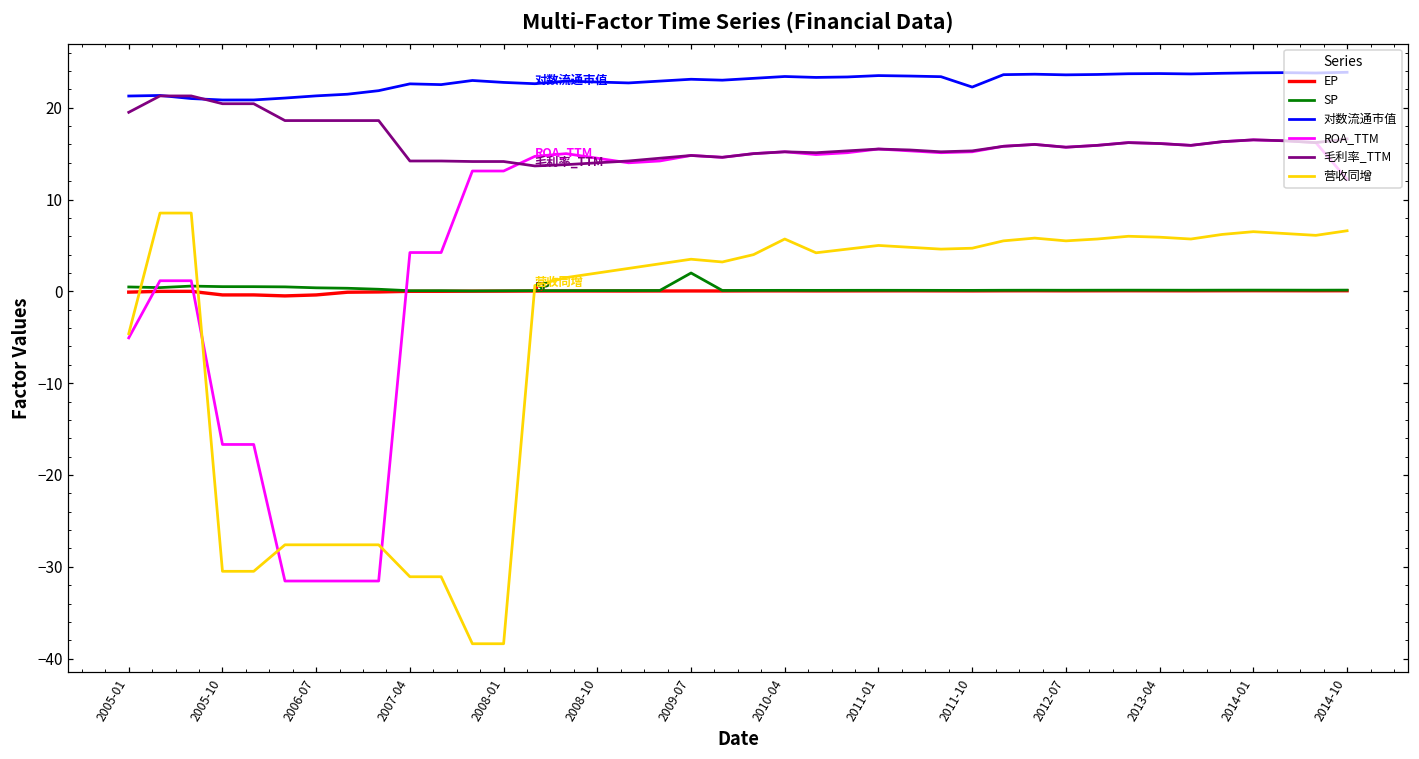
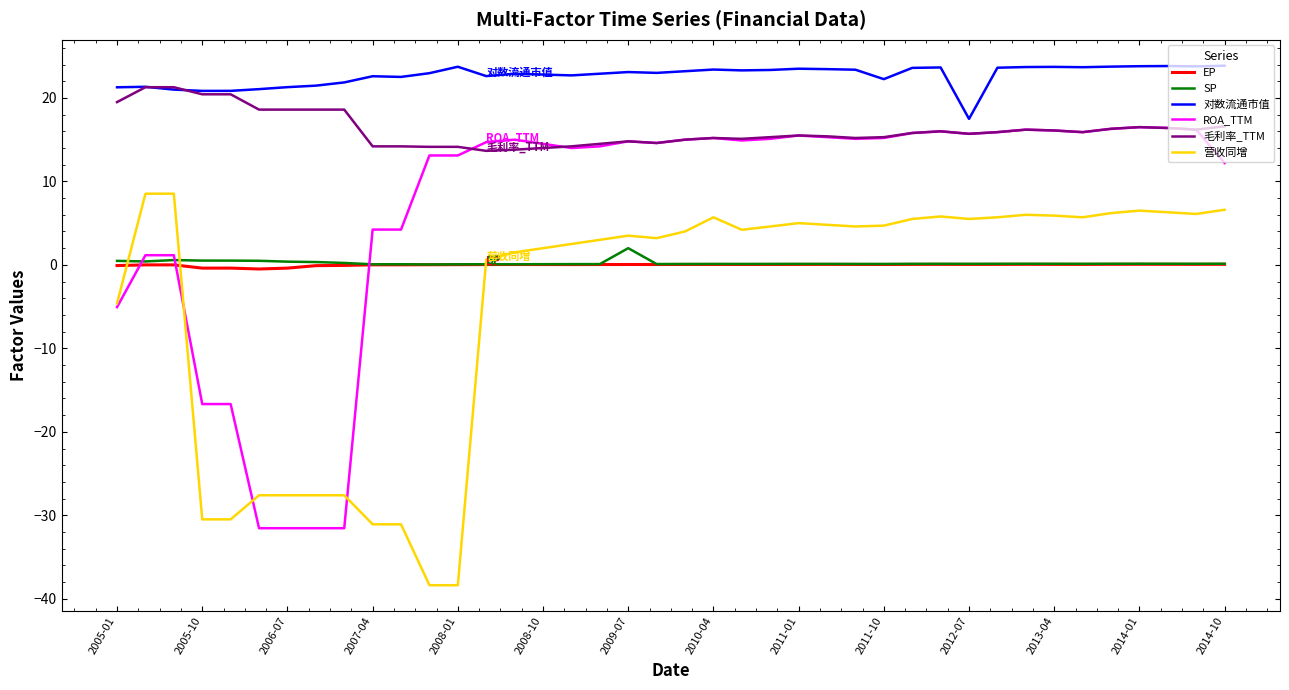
对数流通市值, 2008-01: 23 -> 24
对数流通市值, 2012-07: 24 -> 17
